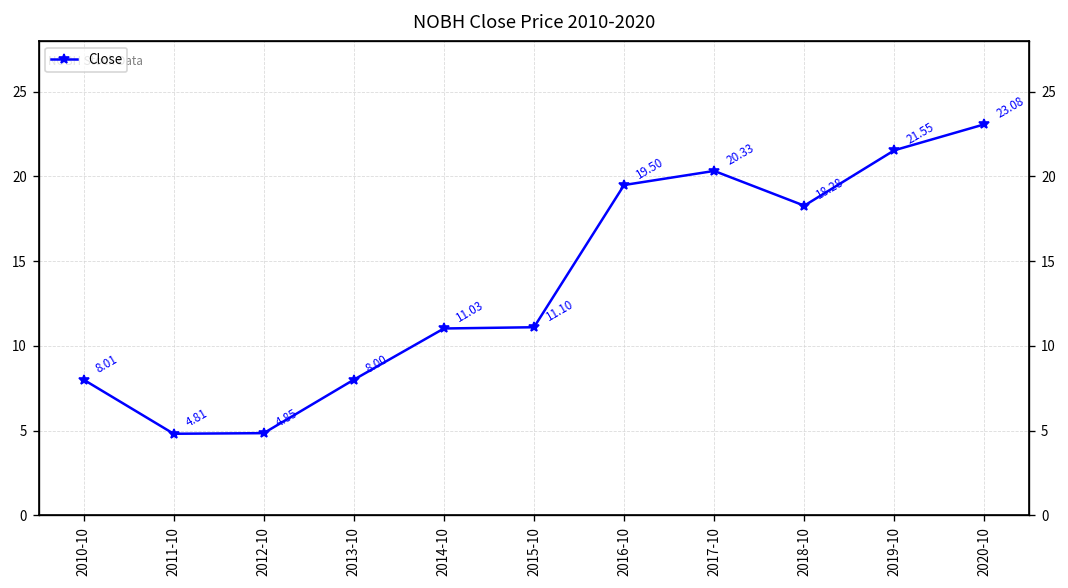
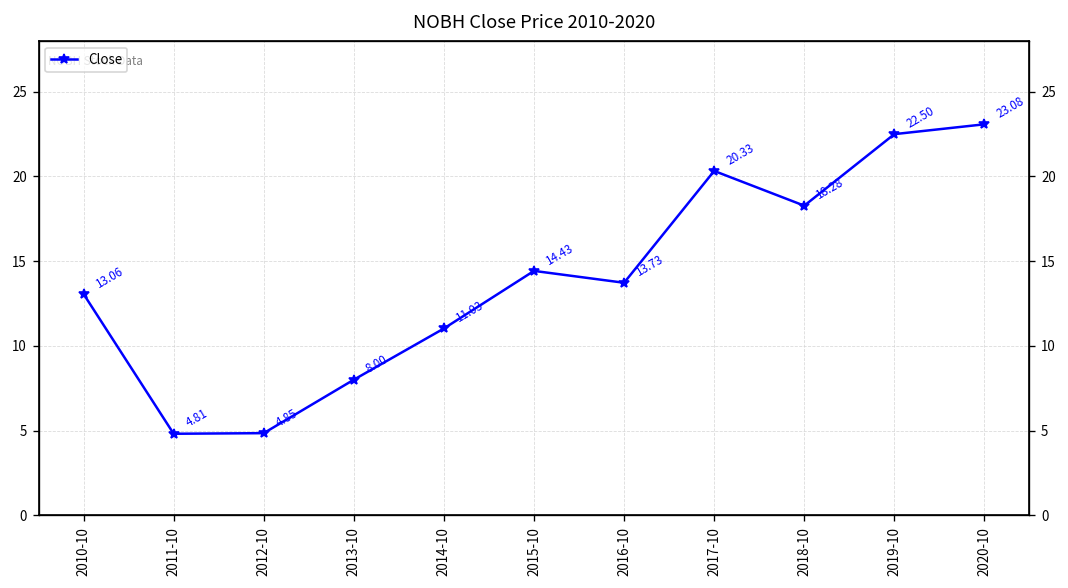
2010-10: 8.01 -> 13.06
2015-10: 11.10 -> 14.43
2016-10: 19.50 -> 13.73
2019-10: 21.55 -> 22.50
